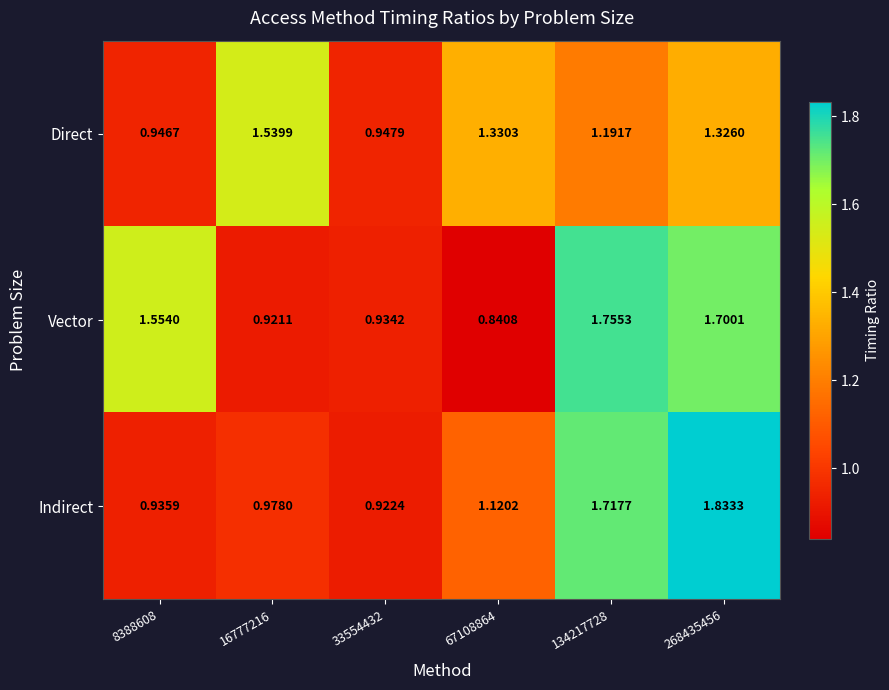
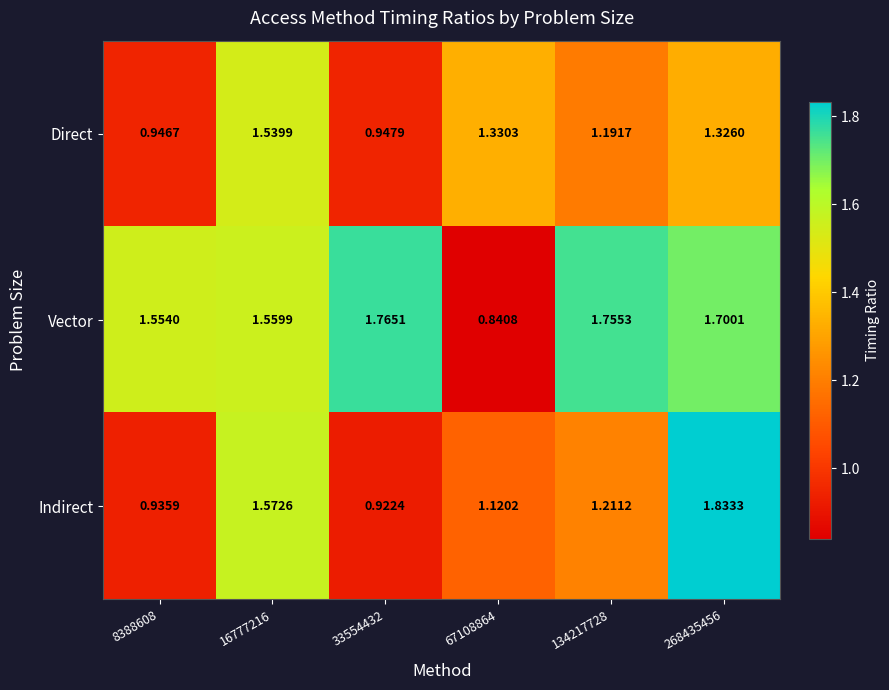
Vector, 16777216: 0.9211 -> 1.5599
Vector, 33554432: 0.9342 -> 1.7651
Indirect, 16777216: 0.9780 -> 1.5726
Indirect, 134217728: 1.7177 -> 1.2112
